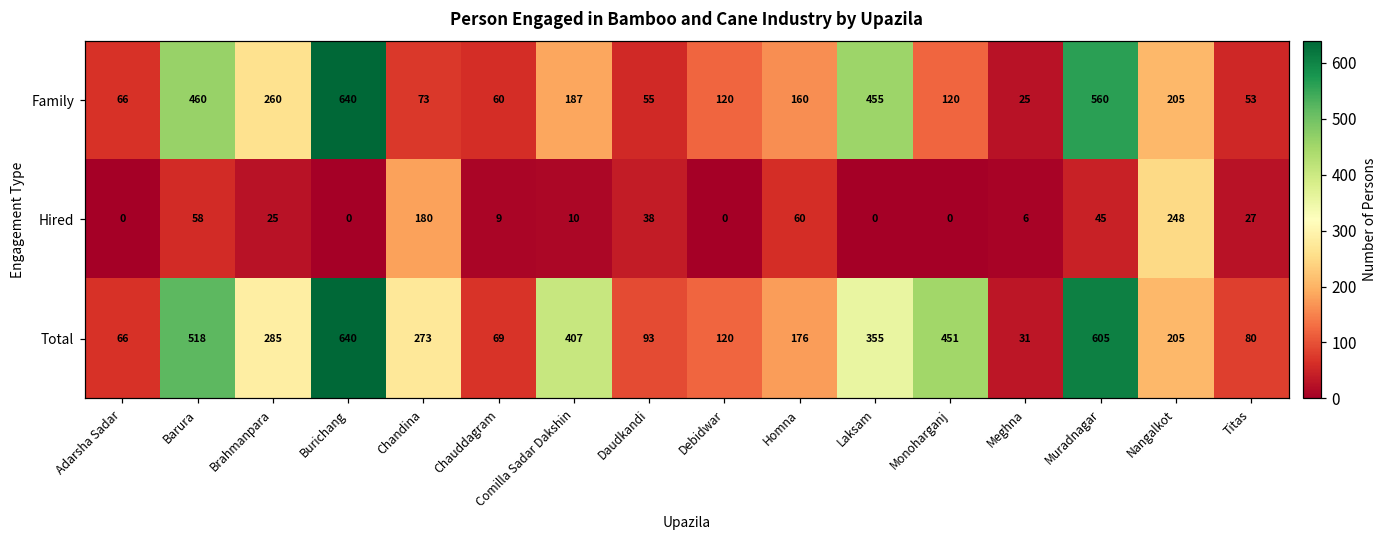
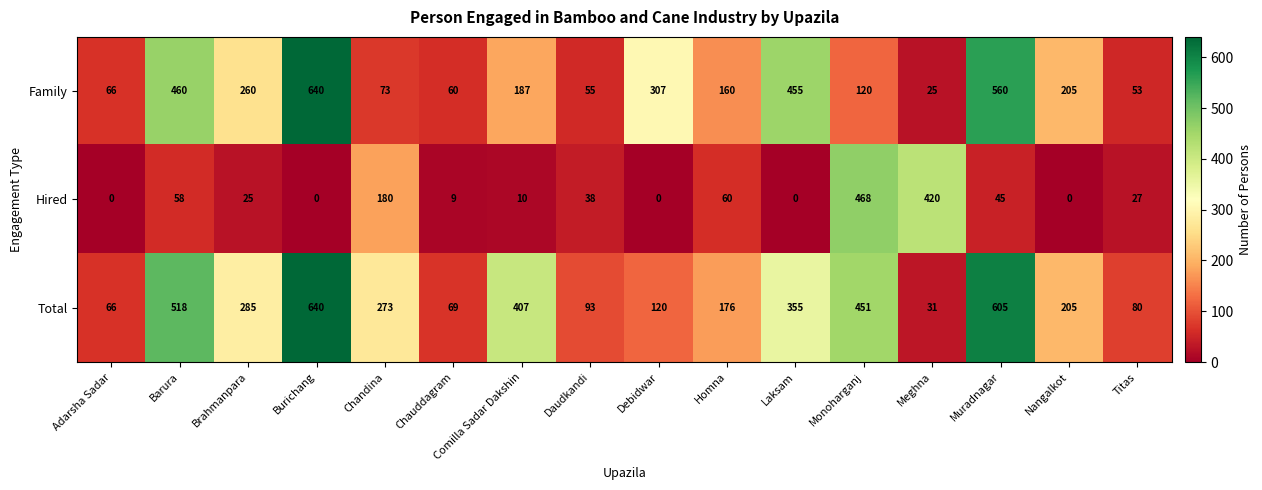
Family, Debidwar: 120 -> 307
Hired, Monoharganj: 0 -> 468
Hired, Meghna: 6 -> 420
Hired, Nangalkot: 248 -> 0
